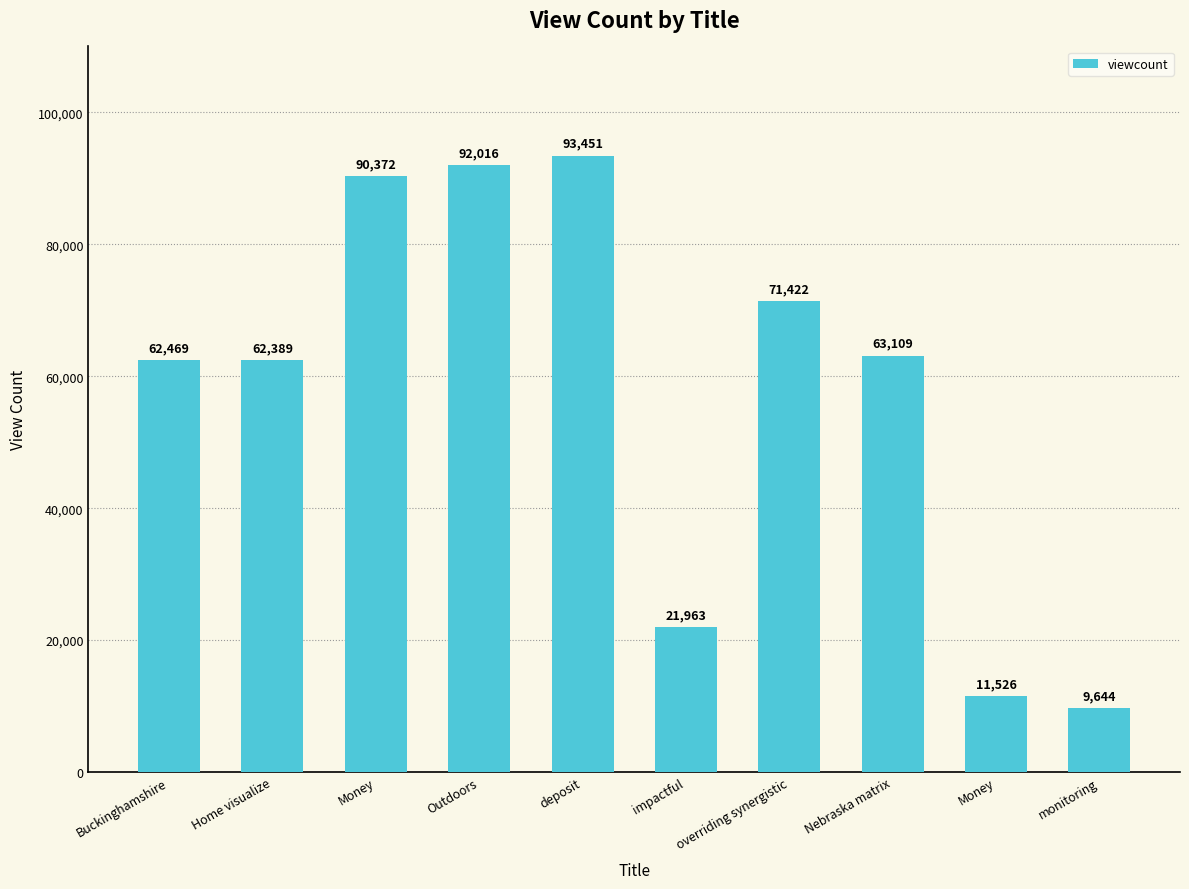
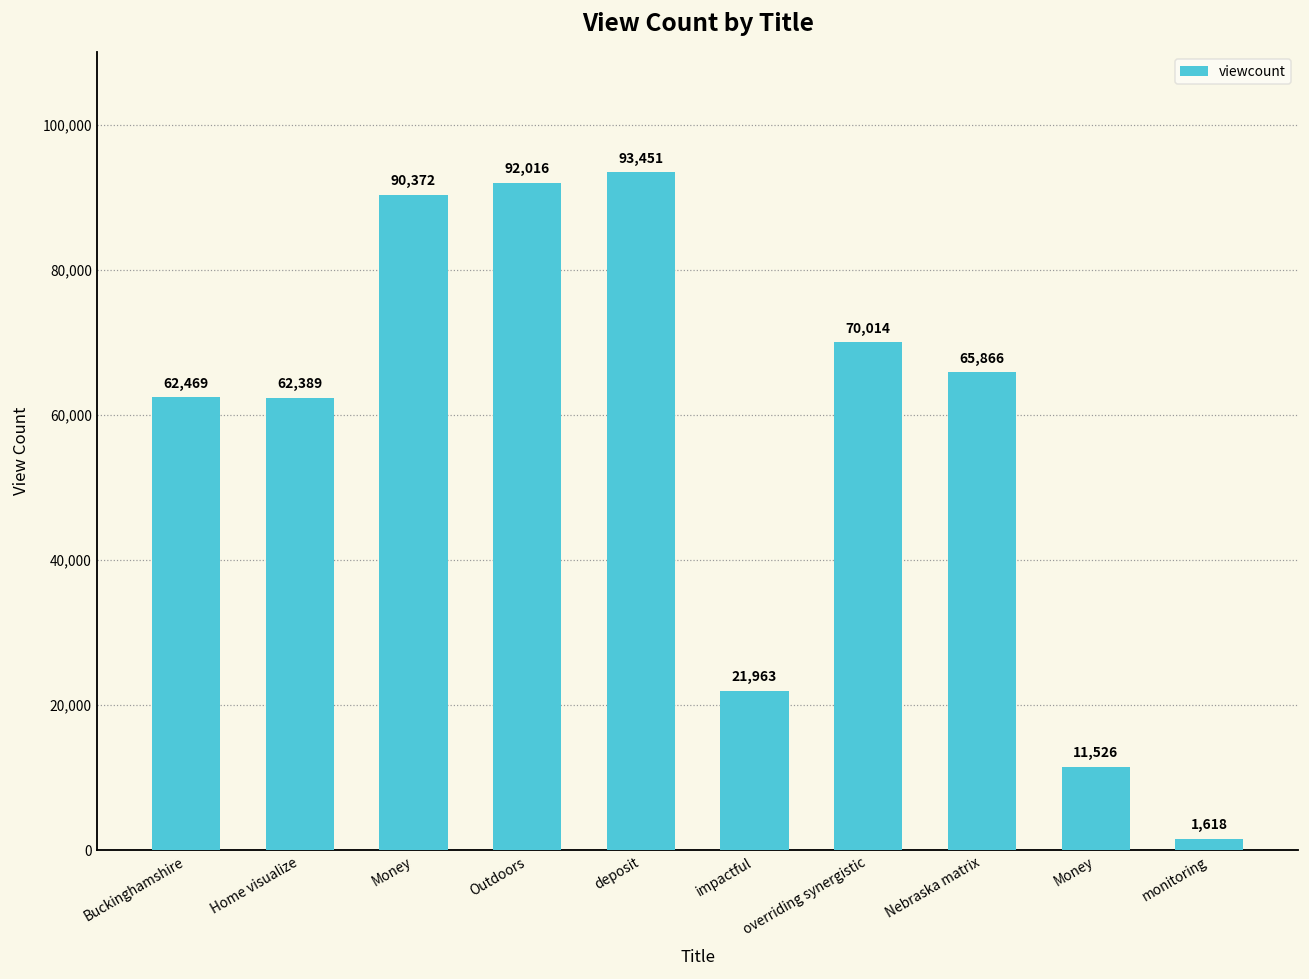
overriding synergistic: 71,422 -> 70,014
Nebraska matrix: 63,109 -> 65,866
monitoring: 9,644 -> 1,618
